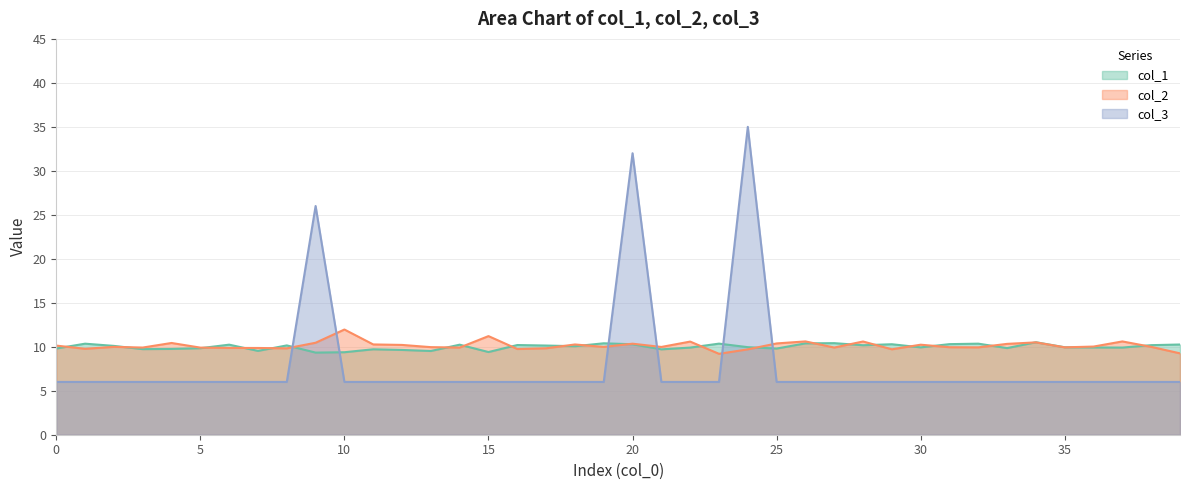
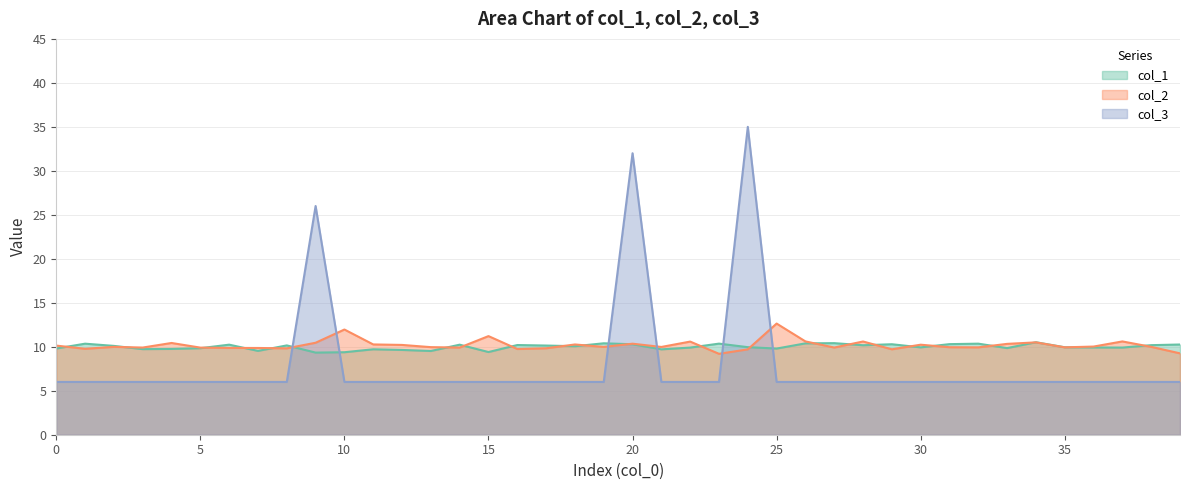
col_2, 25: 10 -> 13
